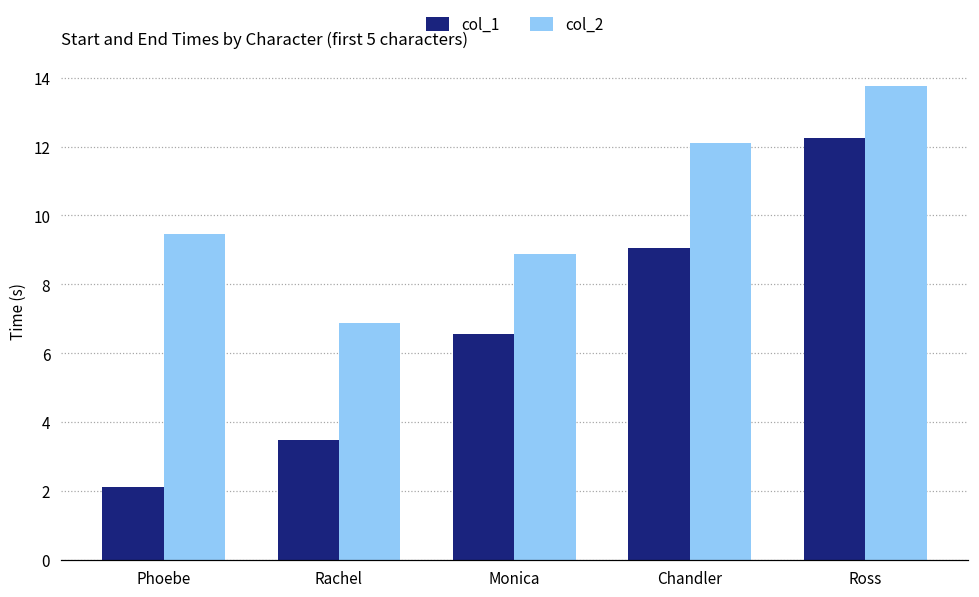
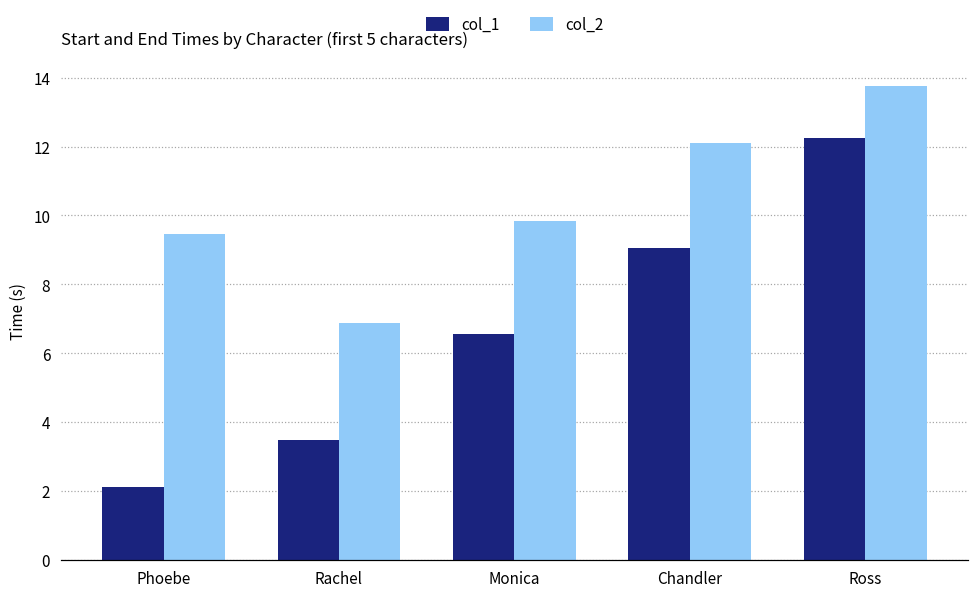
col_2, Monica: 8.9 -> 9.9
